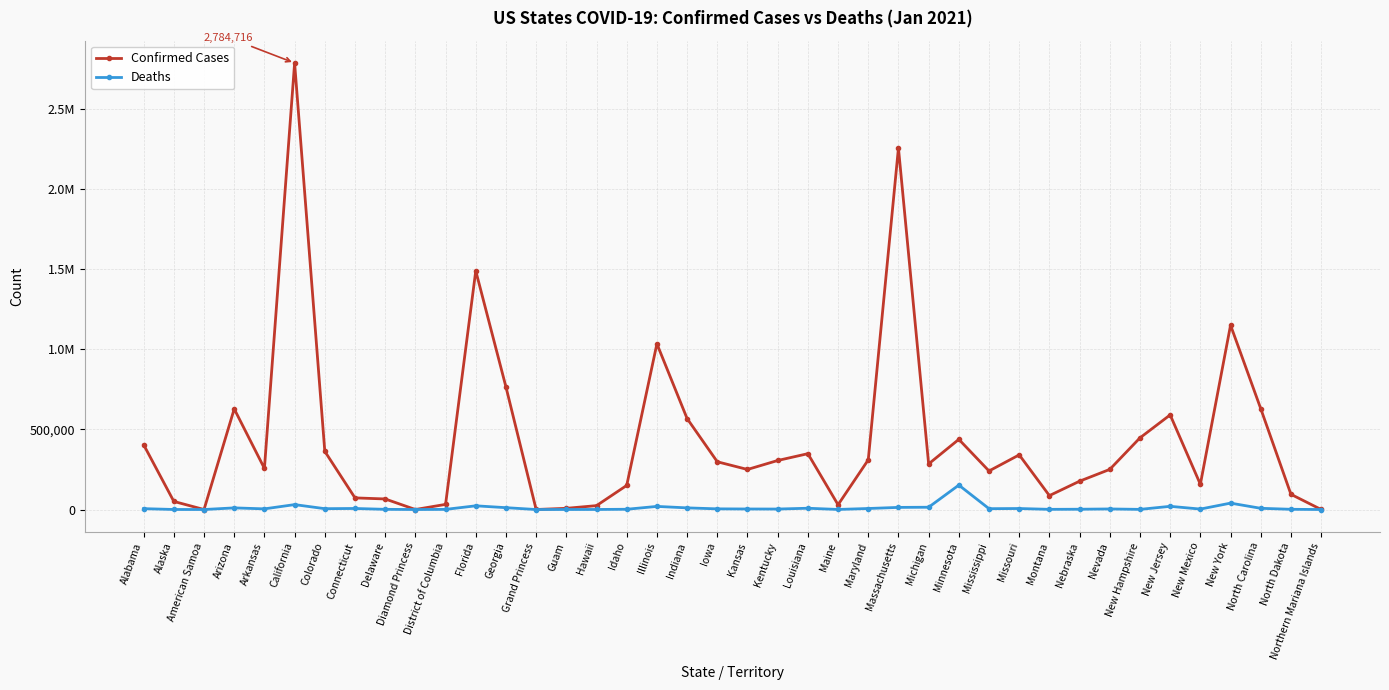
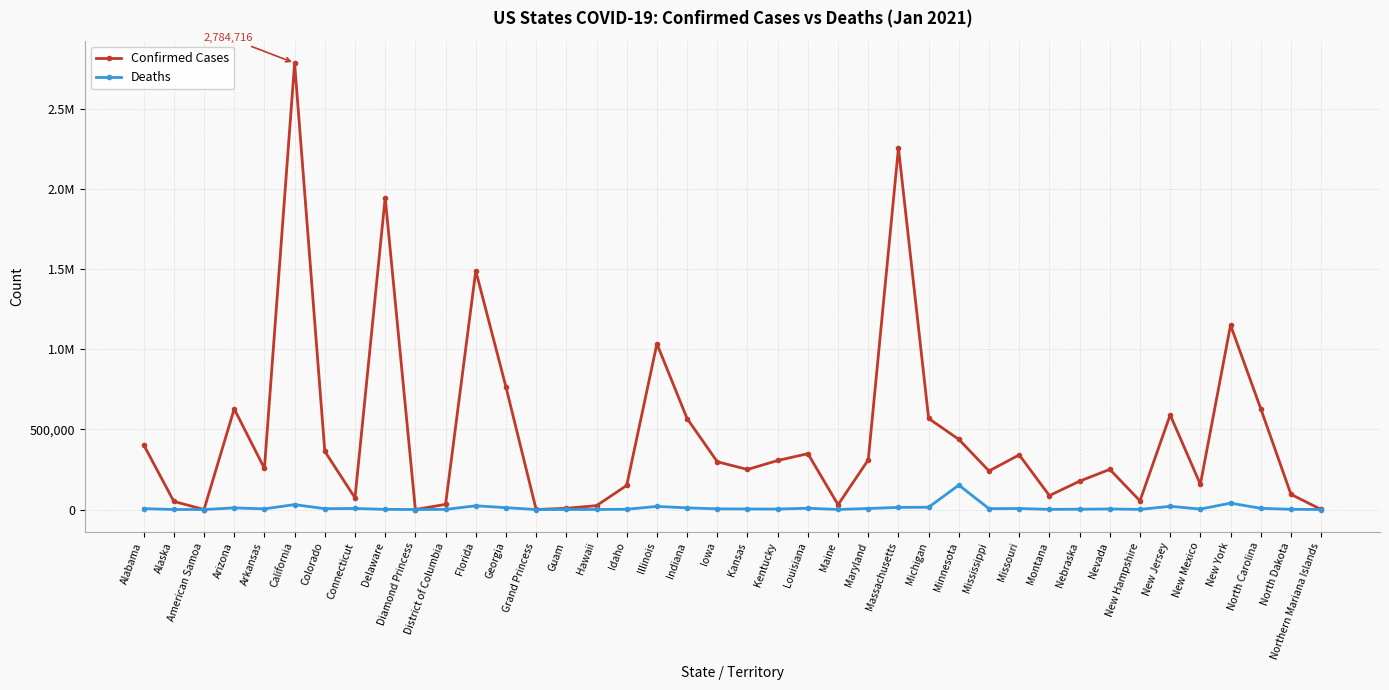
Confirmed Cases, Delaware: 70,000 -> 1,950,000
Confirmed Cases, Michigan: 280,000 -> 570,000
Confirmed Cases, New Hampshire: 450,000 -> 50,000
